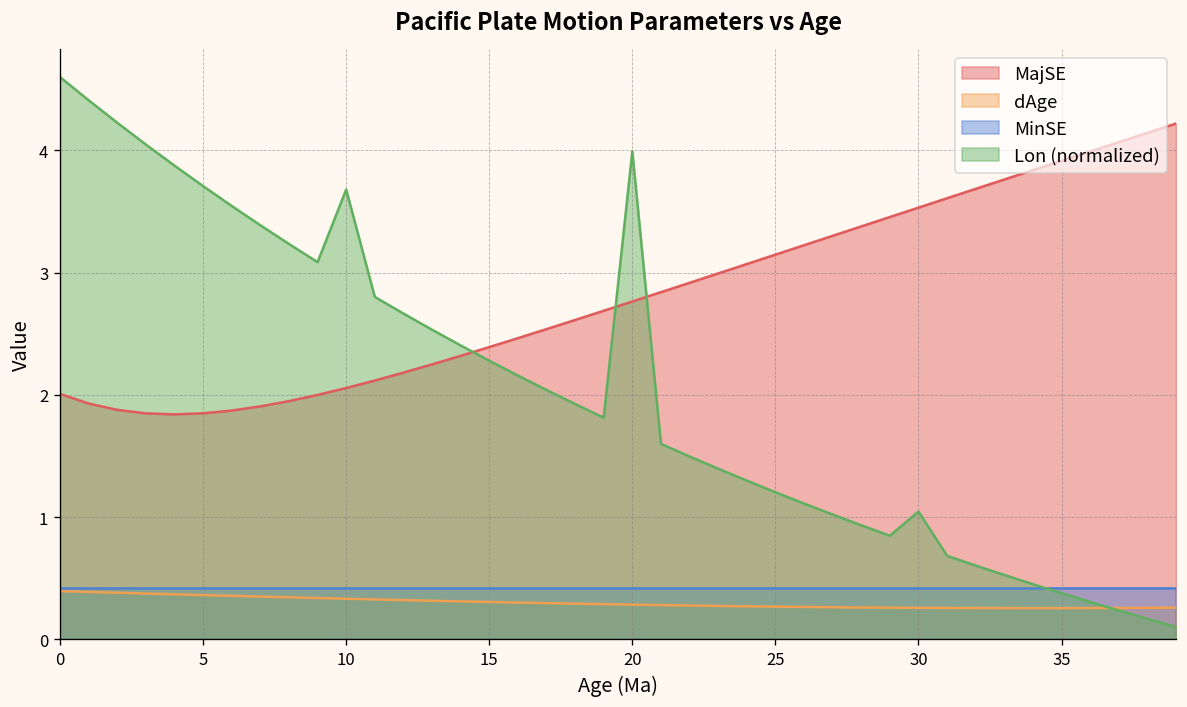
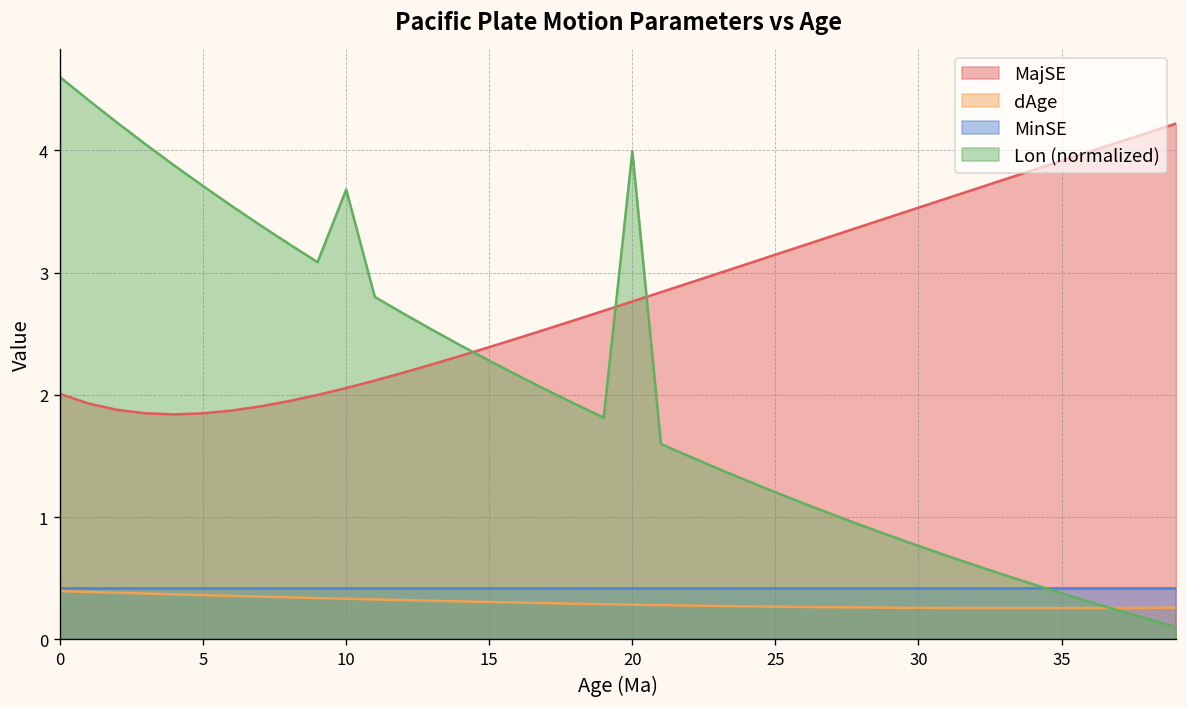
Lon (normalized), 30: 1.04 -> 0.76
